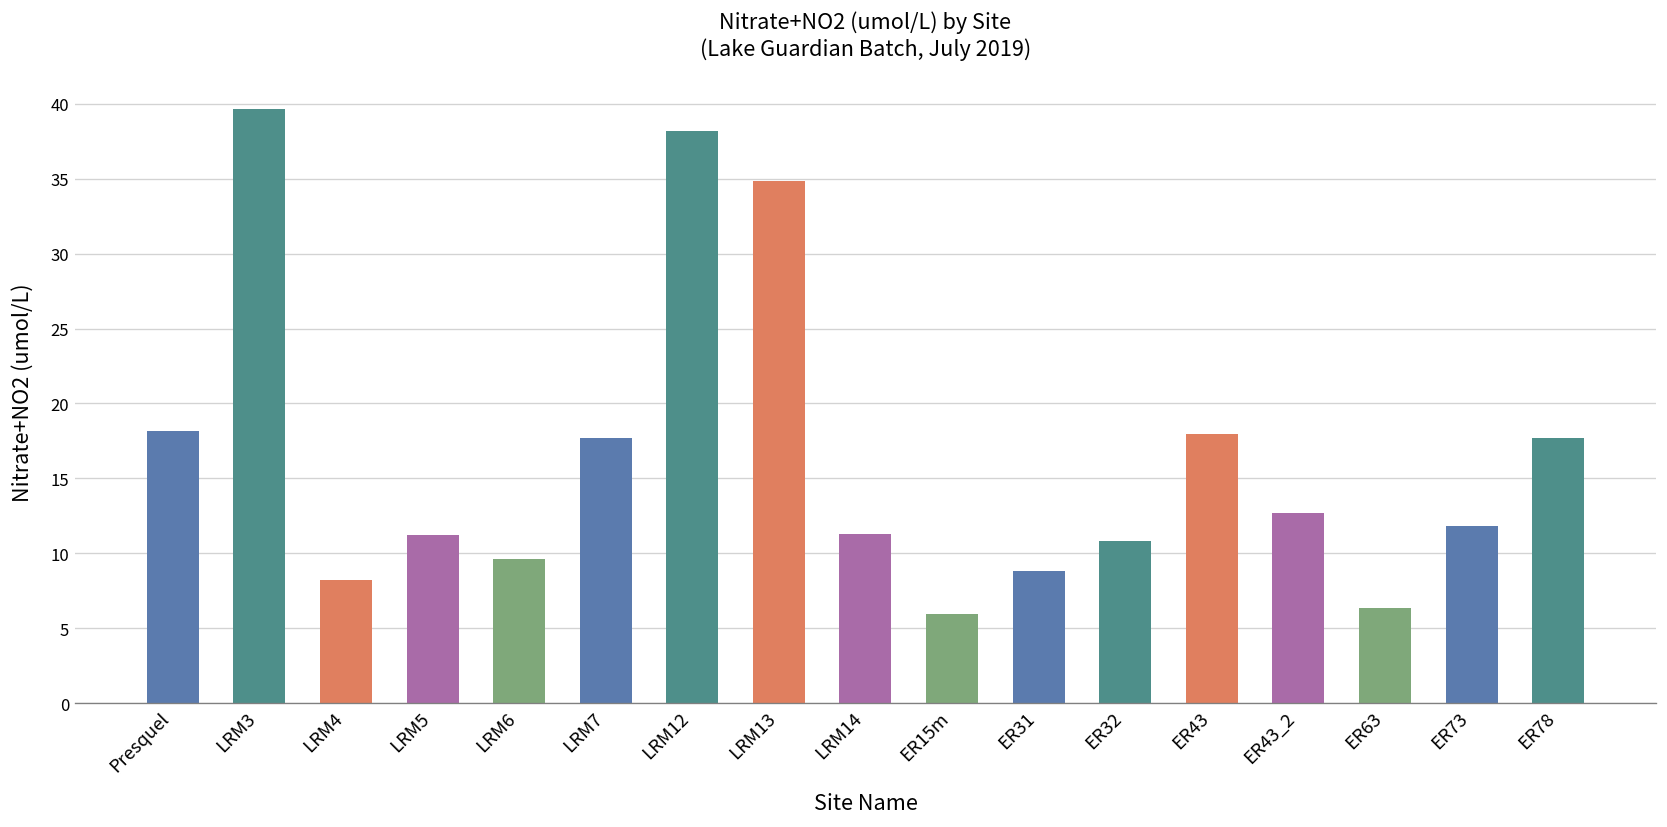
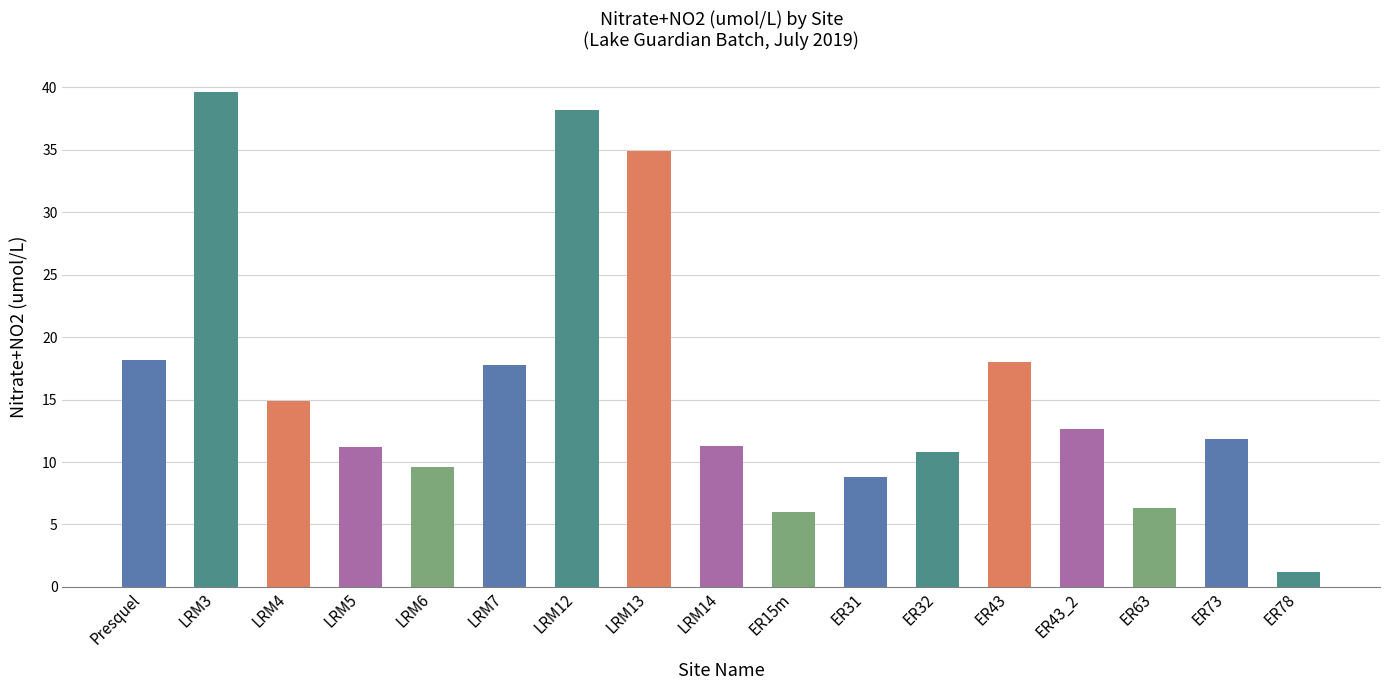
LRM4: 8.2 -> 14.9
ER78: 17.7 -> 1.2
